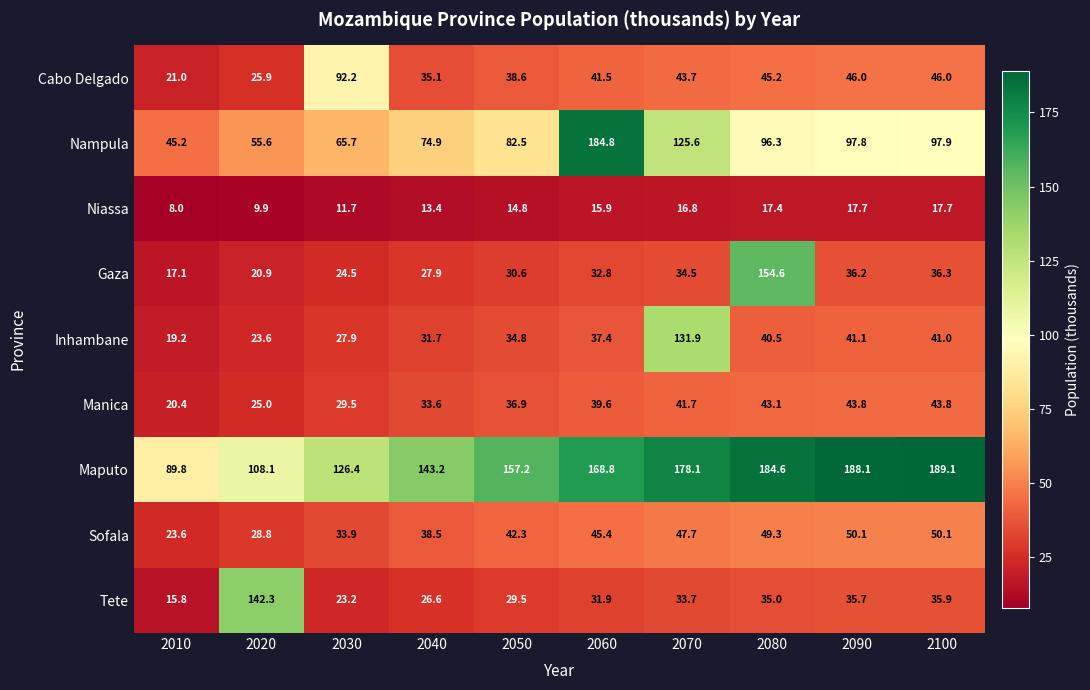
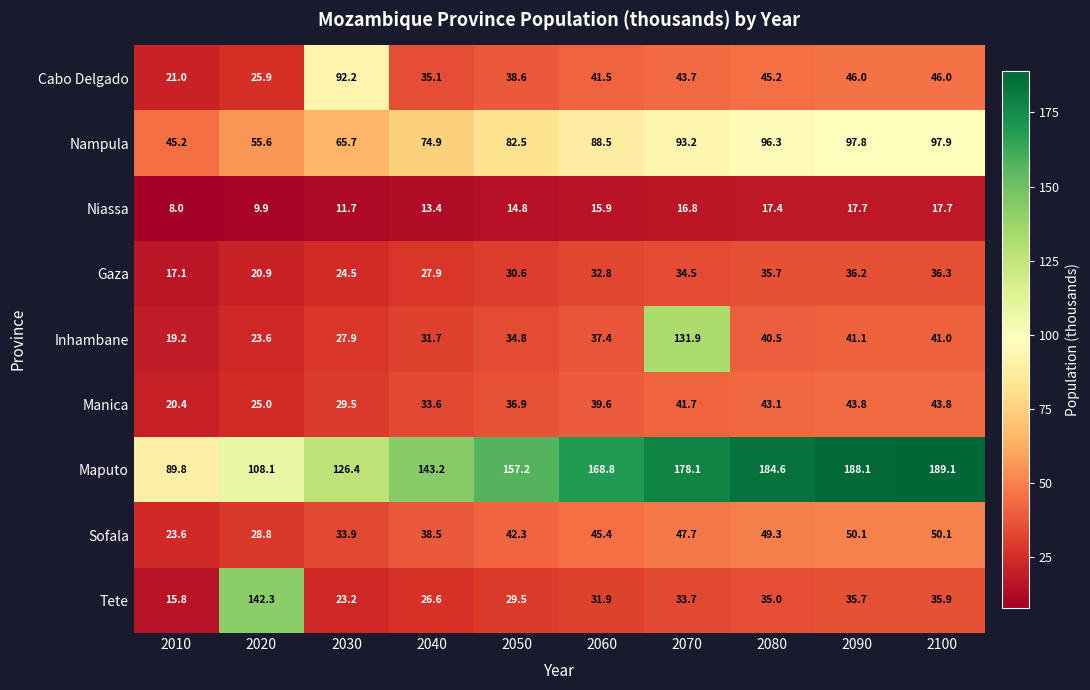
Nampula, 2060: 184.8 -> 88.5
Nampula, 2070: 125.6 -> 93.2
Gaza, 2080: 154.6 -> 35.7
